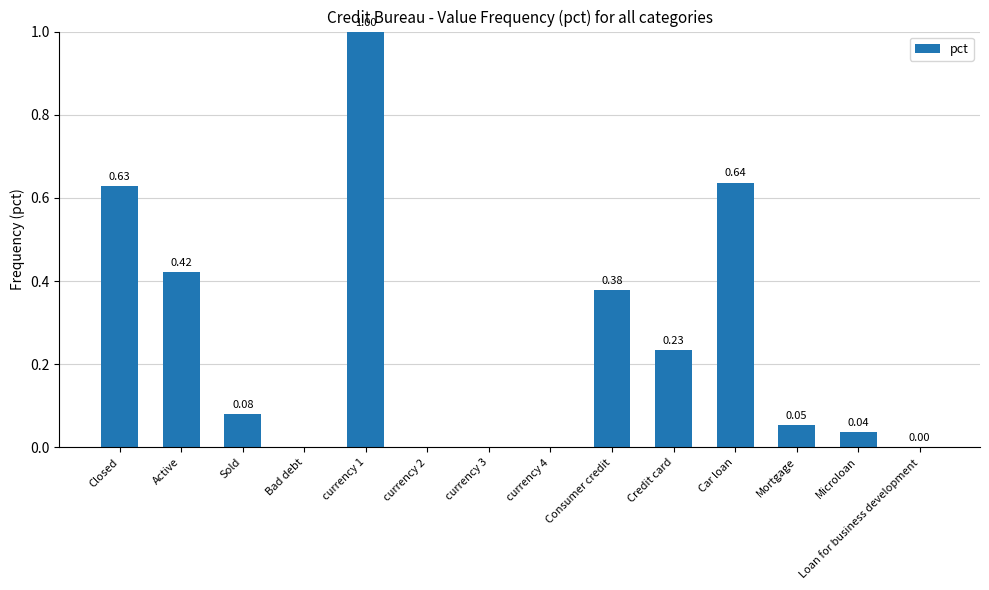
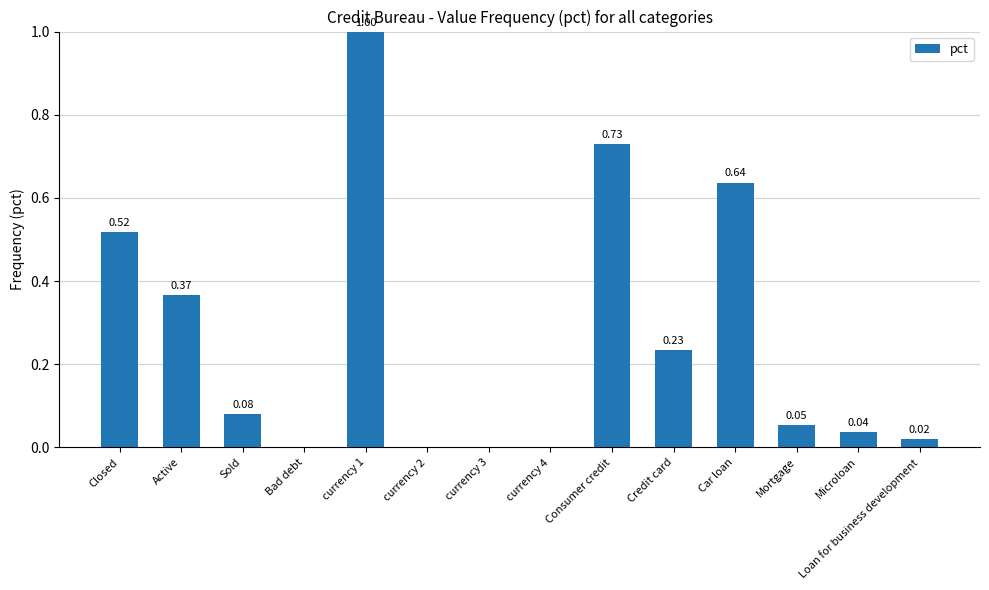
Closed: 0.63 -> 0.52
Active: 0.42 -> 0.37
Consumer credit: 0.38 -> 0.73
Loan for business development: 0.00 -> 0.02
